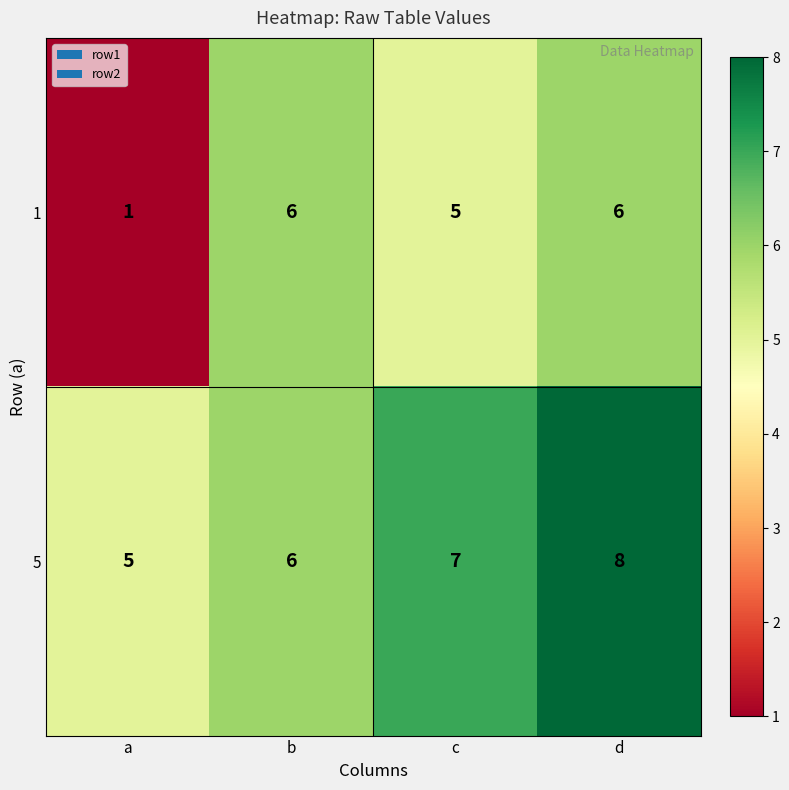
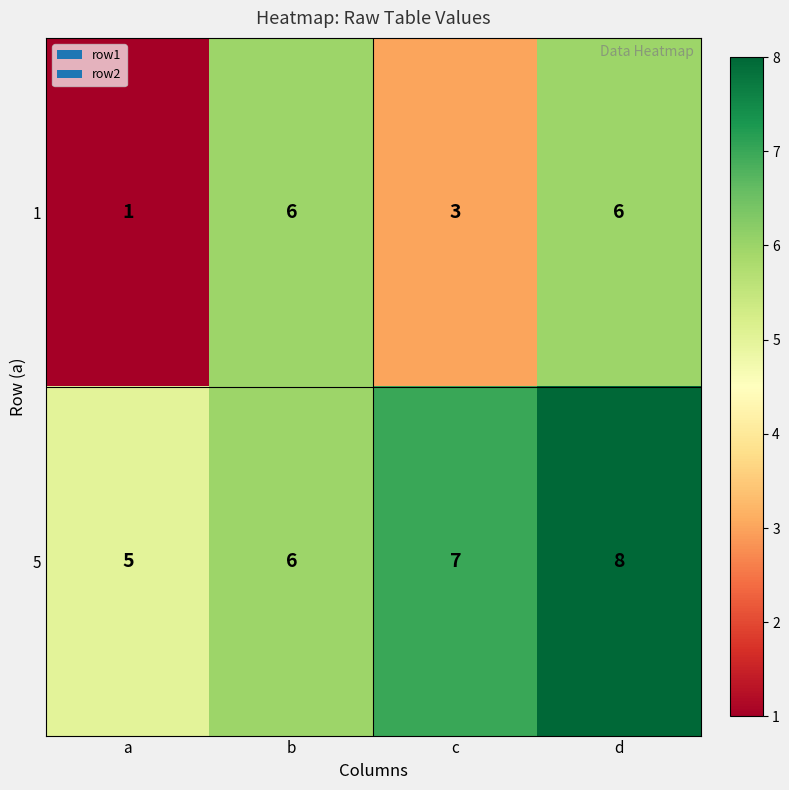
1, c: 5 -> 3
